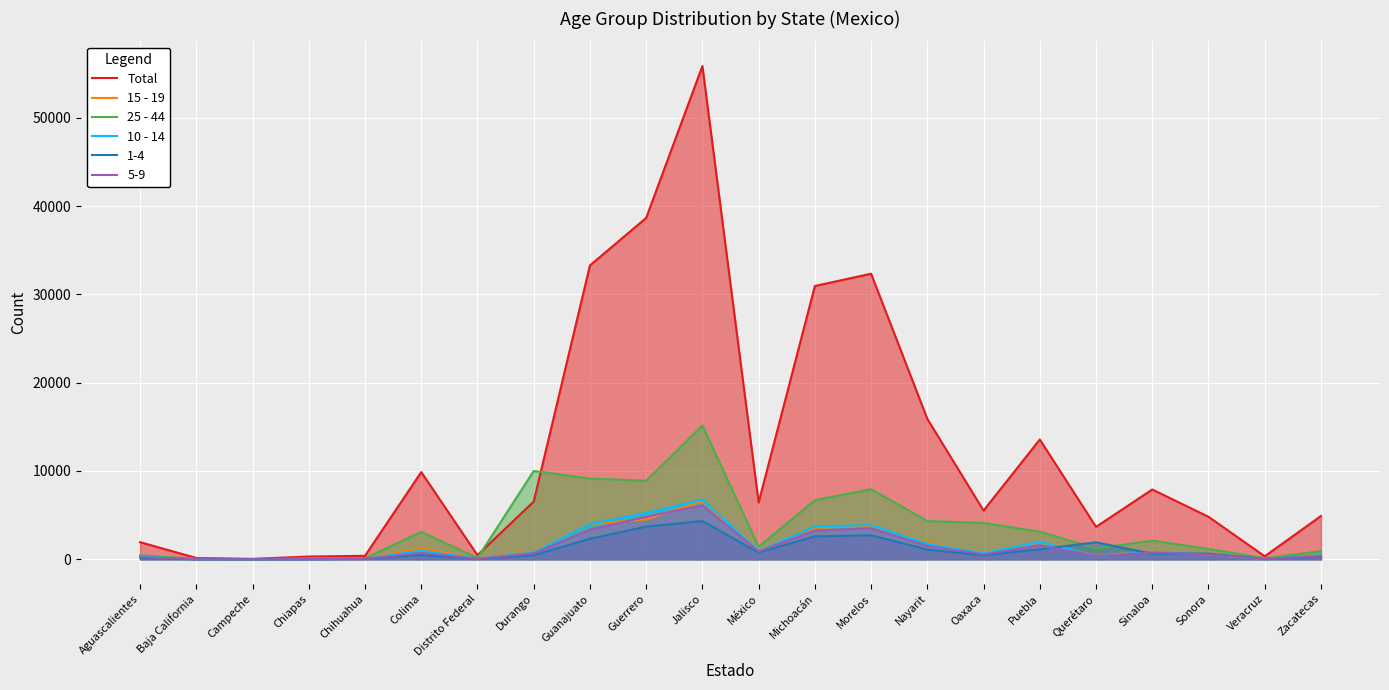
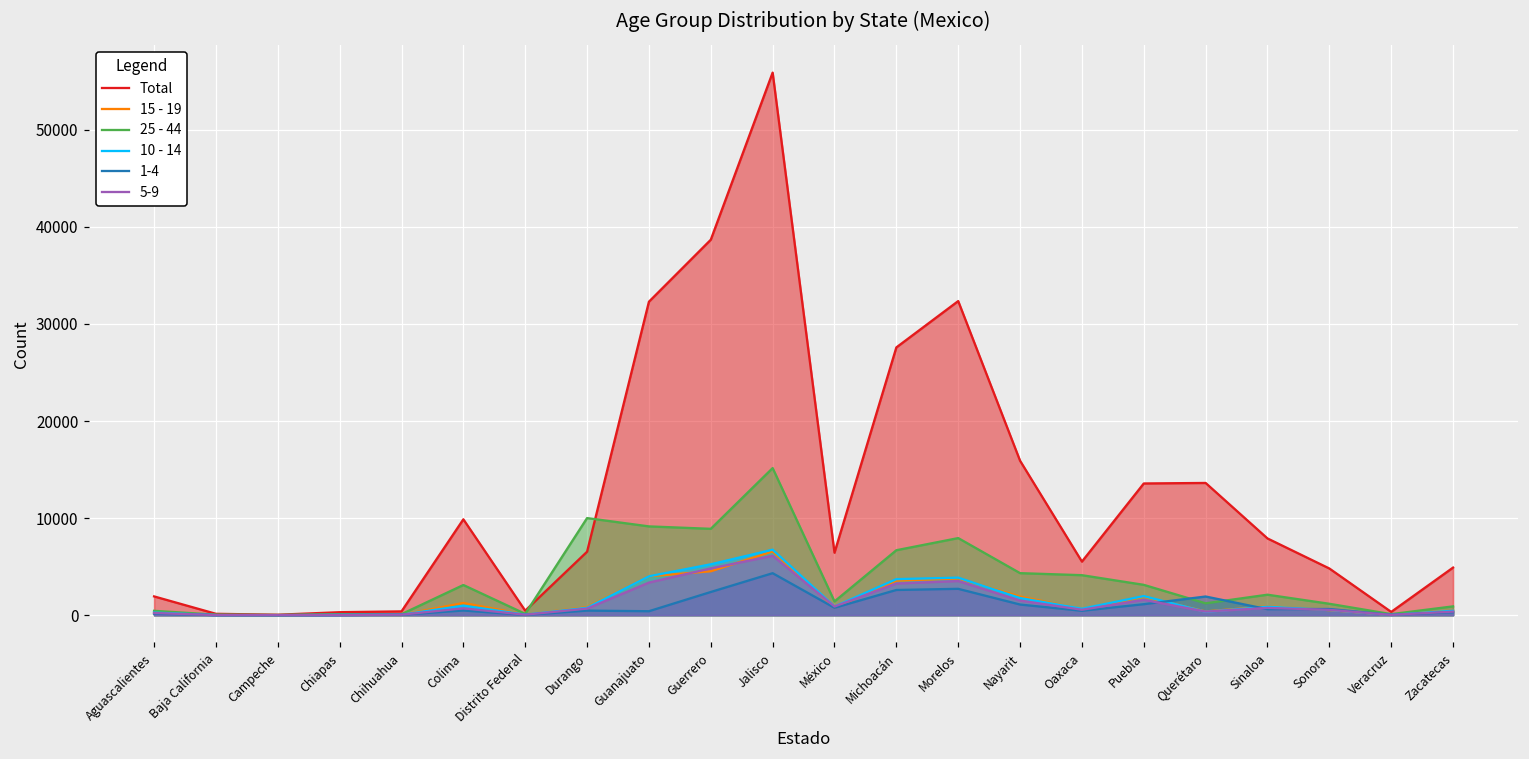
Total, Guanajuato: 33000 -> 32000
1-4, Guanajuato: 2000 -> 0
1-4, Guerrero: 4000 -> 2000
Total, Michoacán: 31000 -> 28000
Total, Querétaro: 4000 -> 14000
